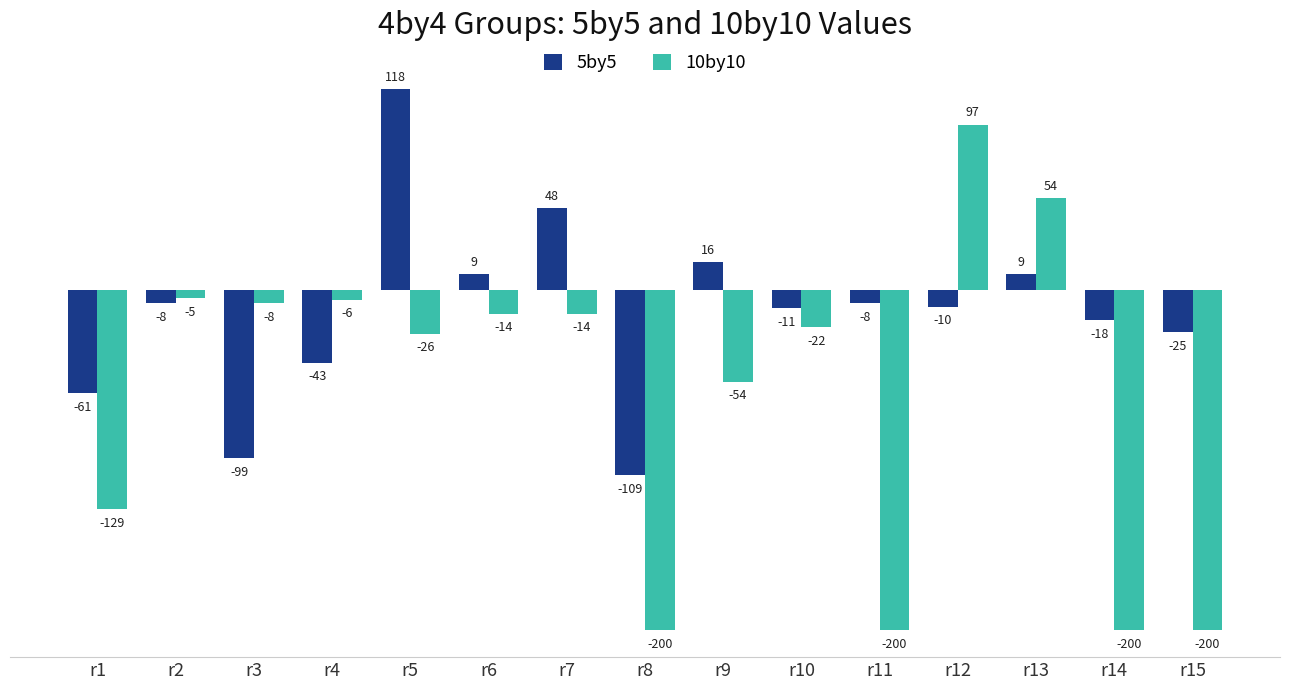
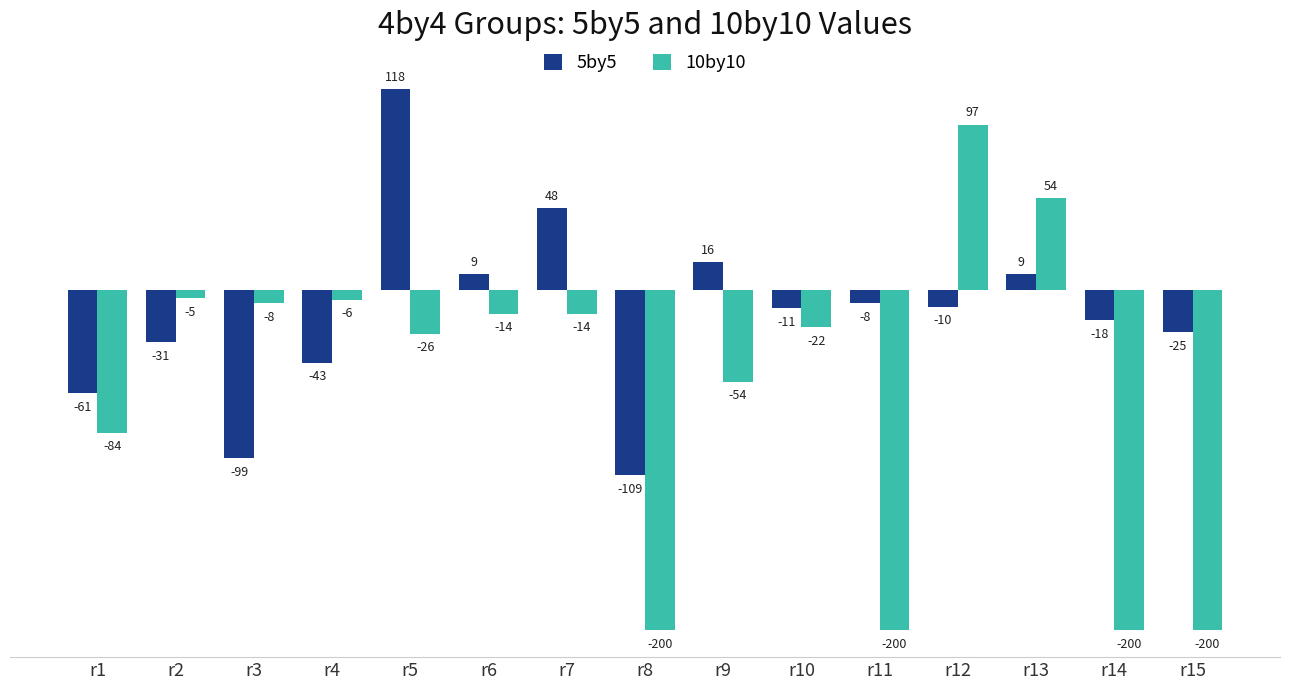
10by10, r1: -129 -> -84
5by5, r2: -8 -> -31
